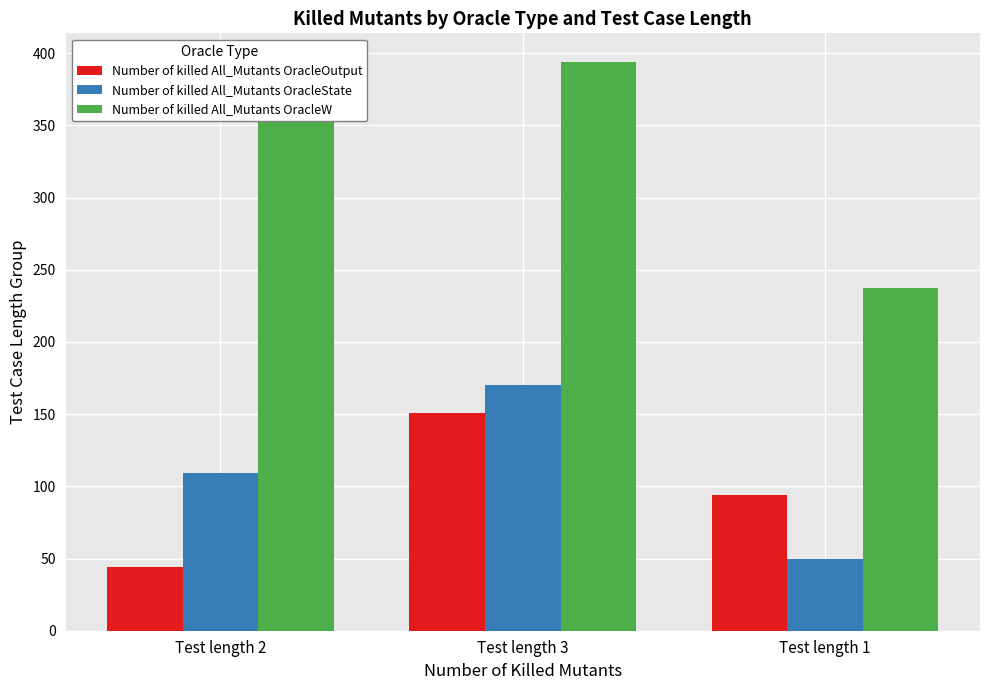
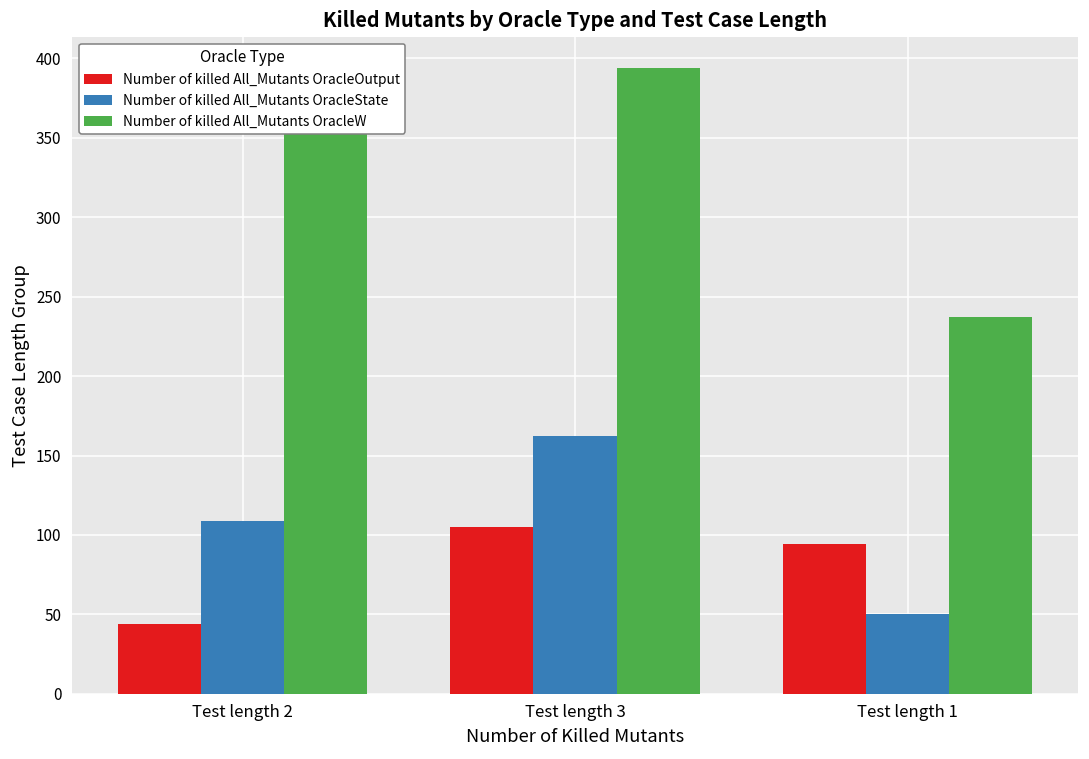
Number of killed All_Mutants OracleOutput, Test length 3: 151 -> 105
Number of killed All_Mutants OracleState, Test length 3: 170 -> 162
